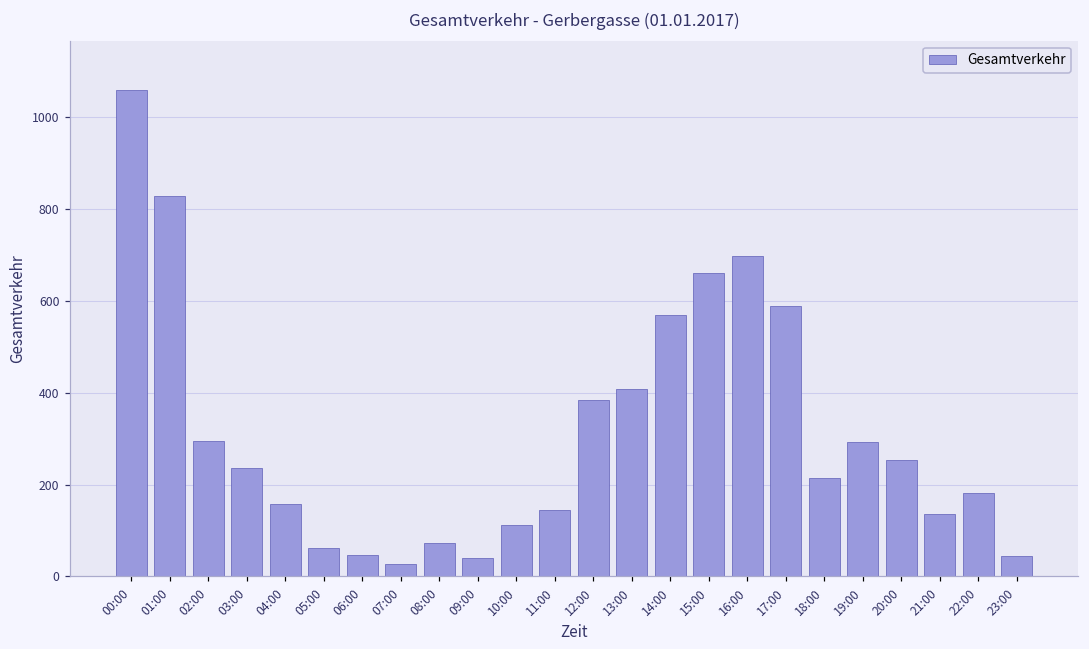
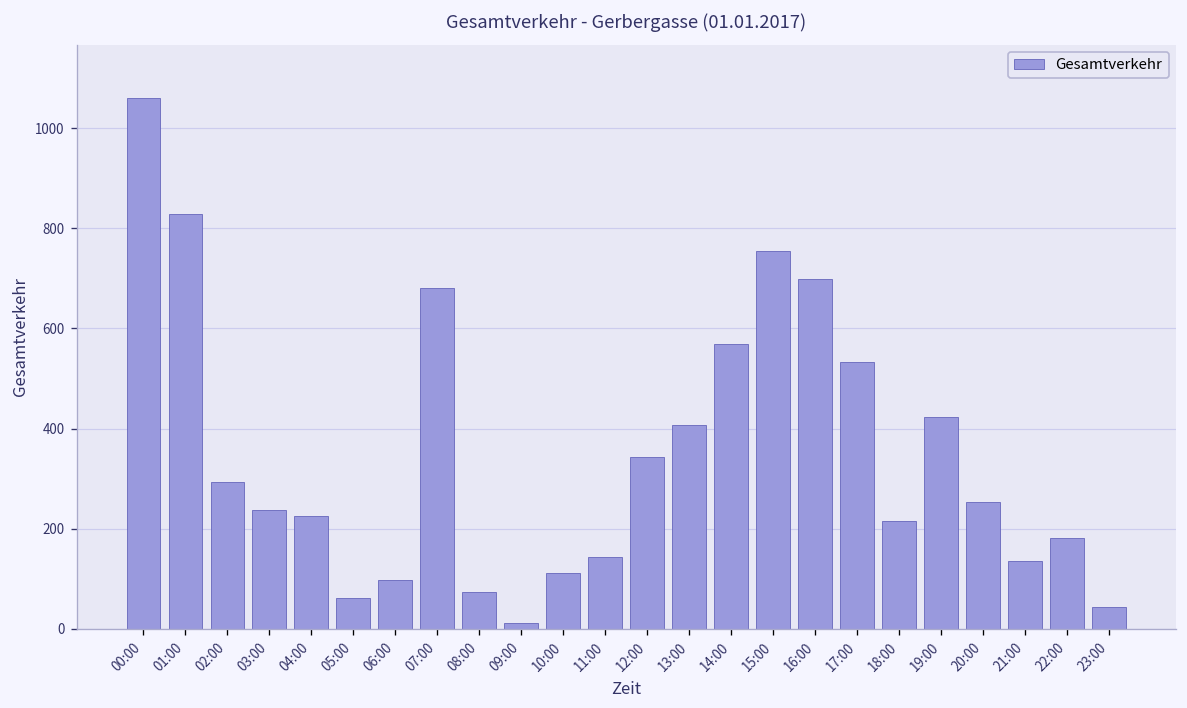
04:00: 160 -> 230
06:00: 50 -> 100
07:00: 30 -> 680
09:00: 40 -> 10
12:00: 390 -> 340
15:00: 660 -> 750
17:00: 590 -> 530
19:00: 290 -> 420
